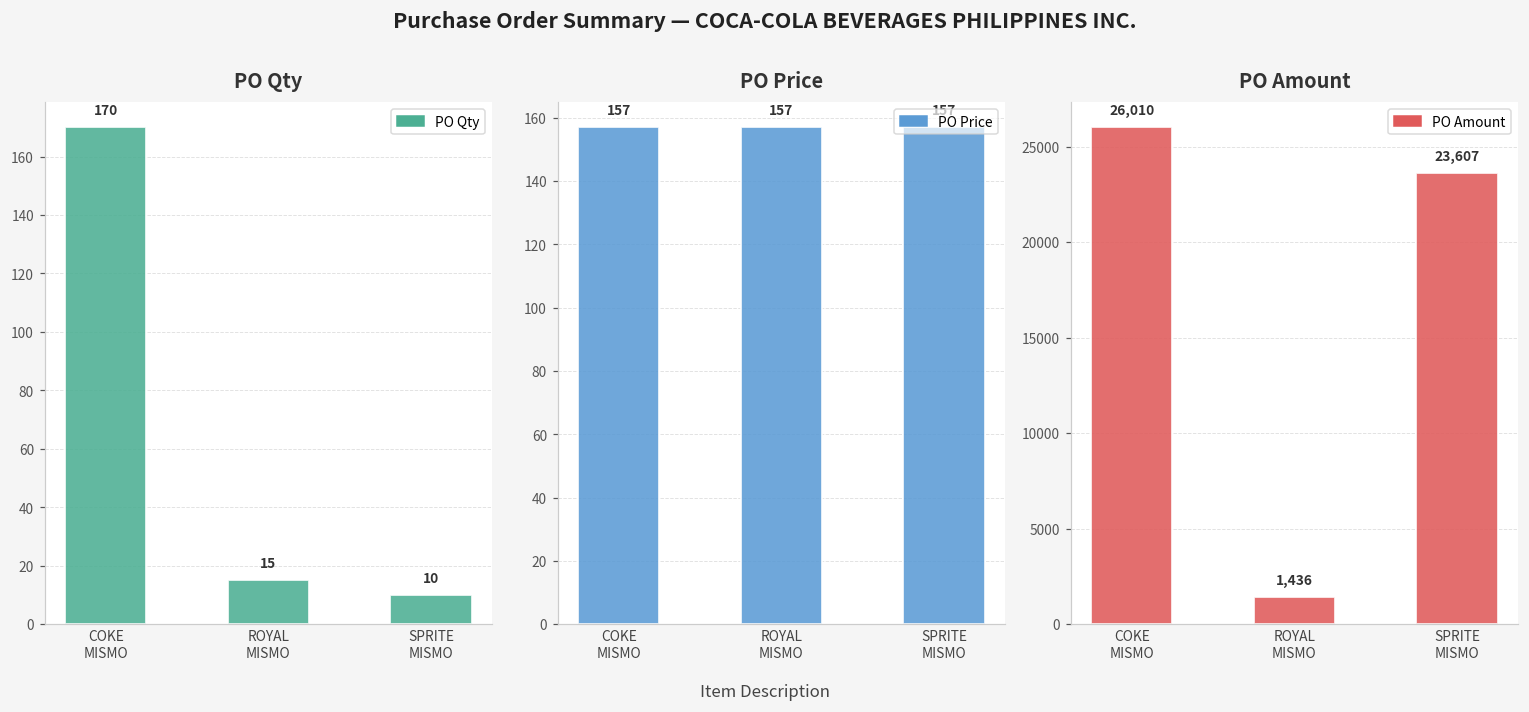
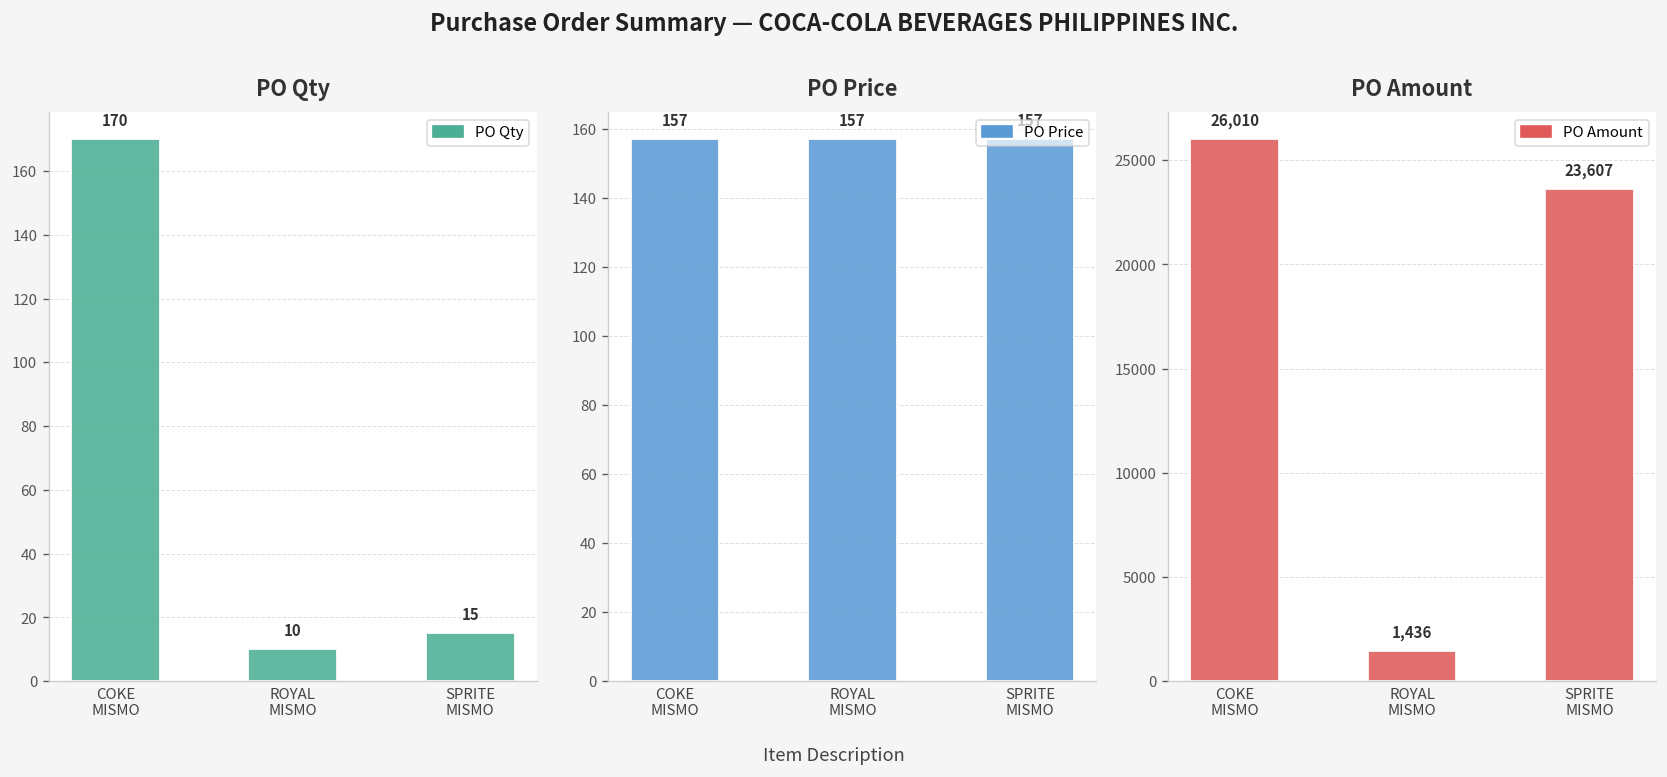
PO Qty, ROYAL MISMO: 15 -> 10
PO Qty, SPRITE MISMO: 10 -> 15
